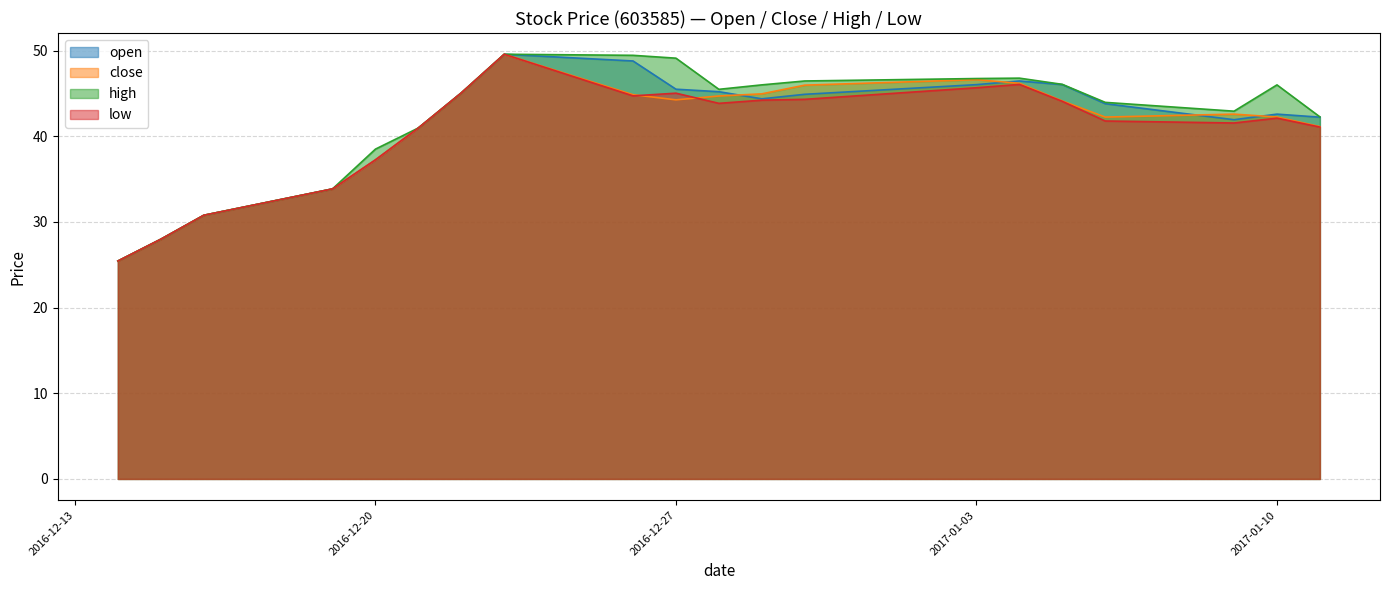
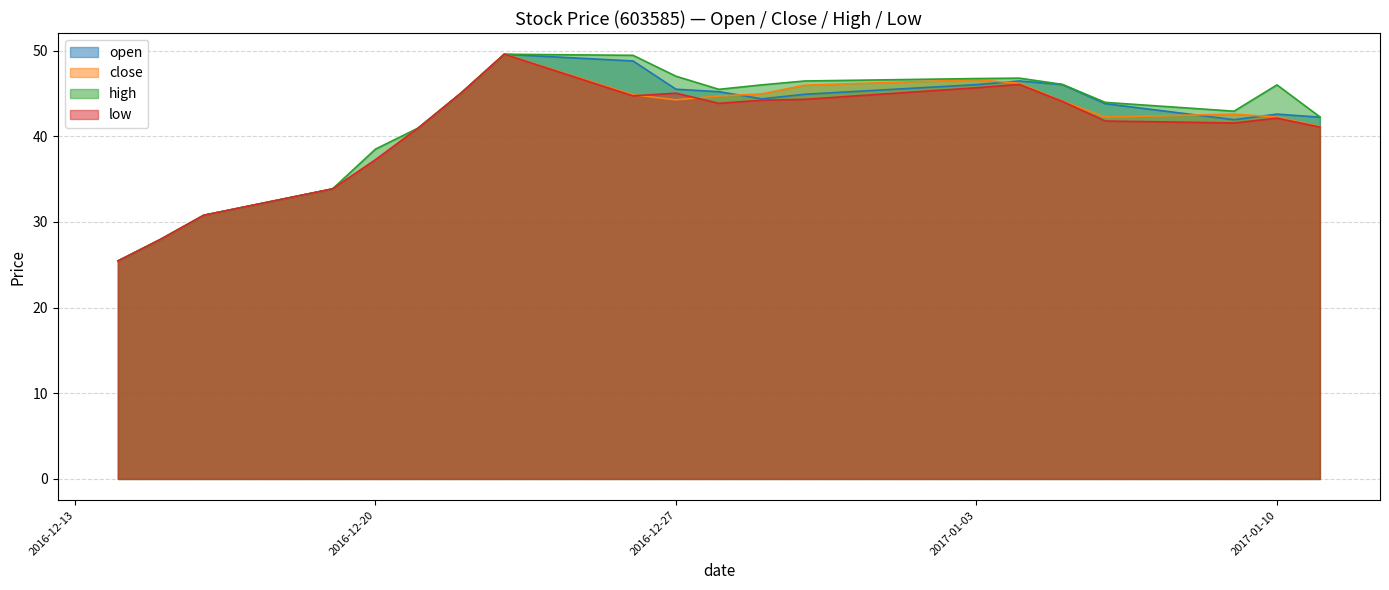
high, 2016-12-27: 49 -> 47
